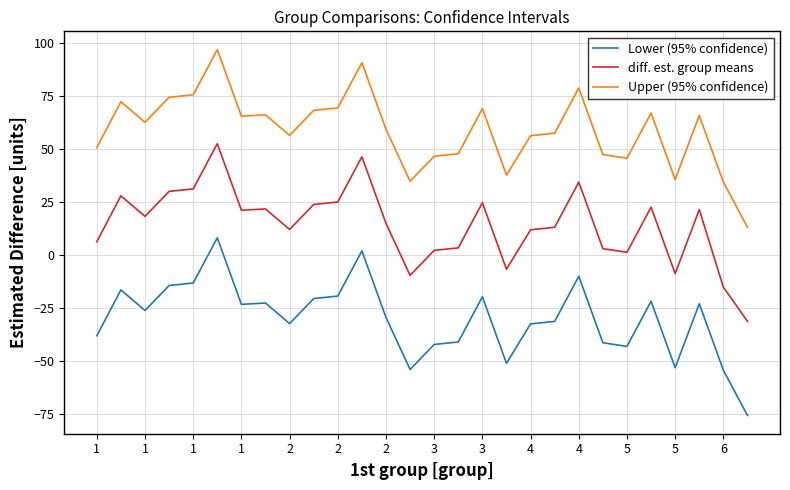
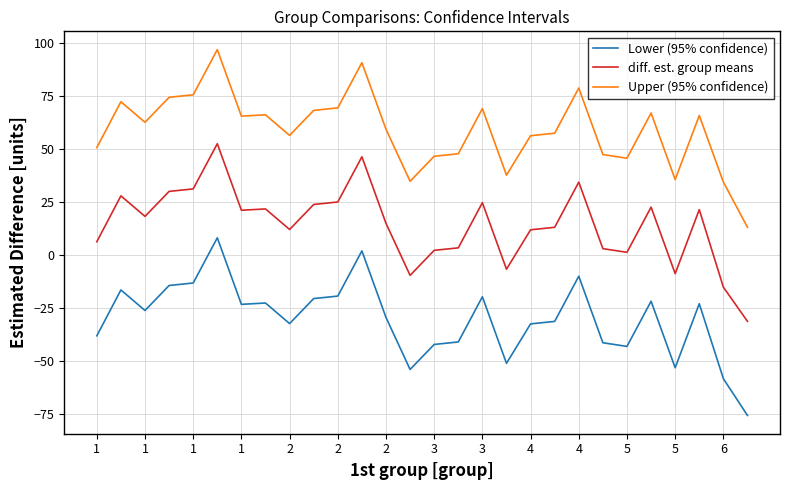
Lower (95% confidence), 6: -54 -> -58
